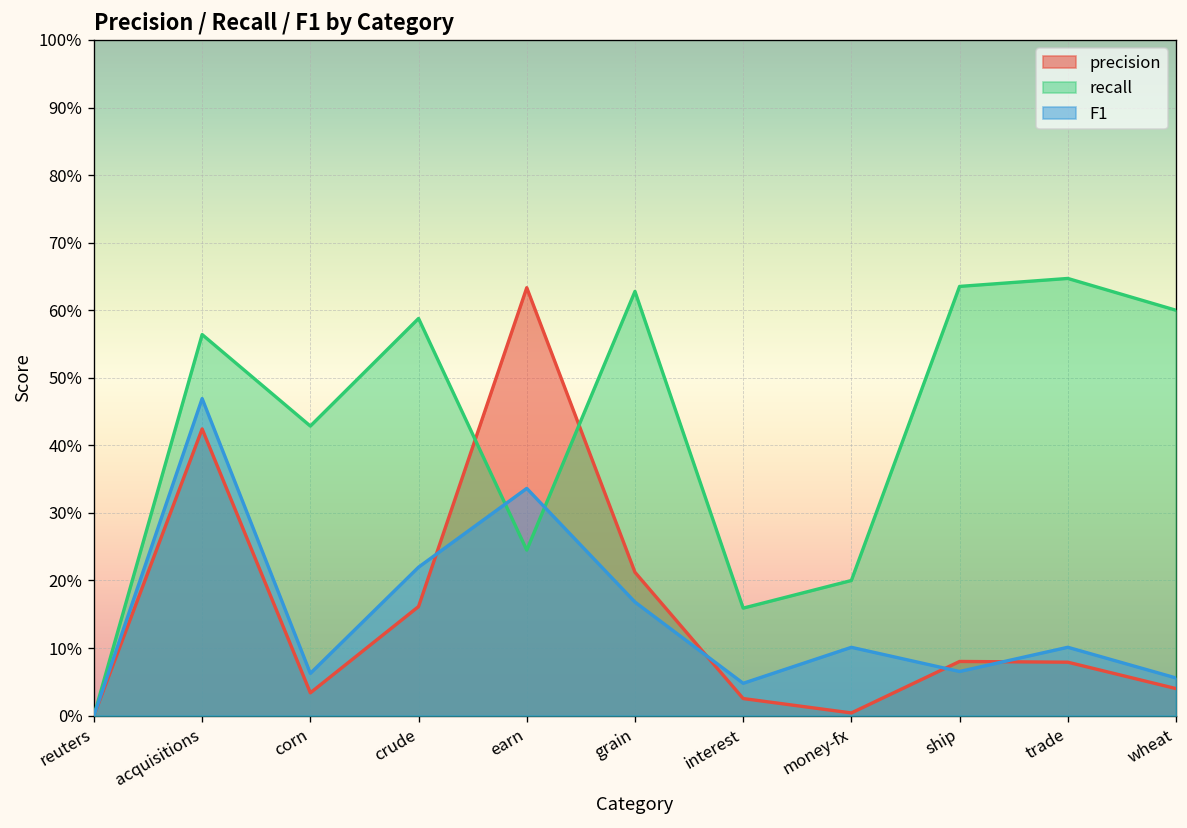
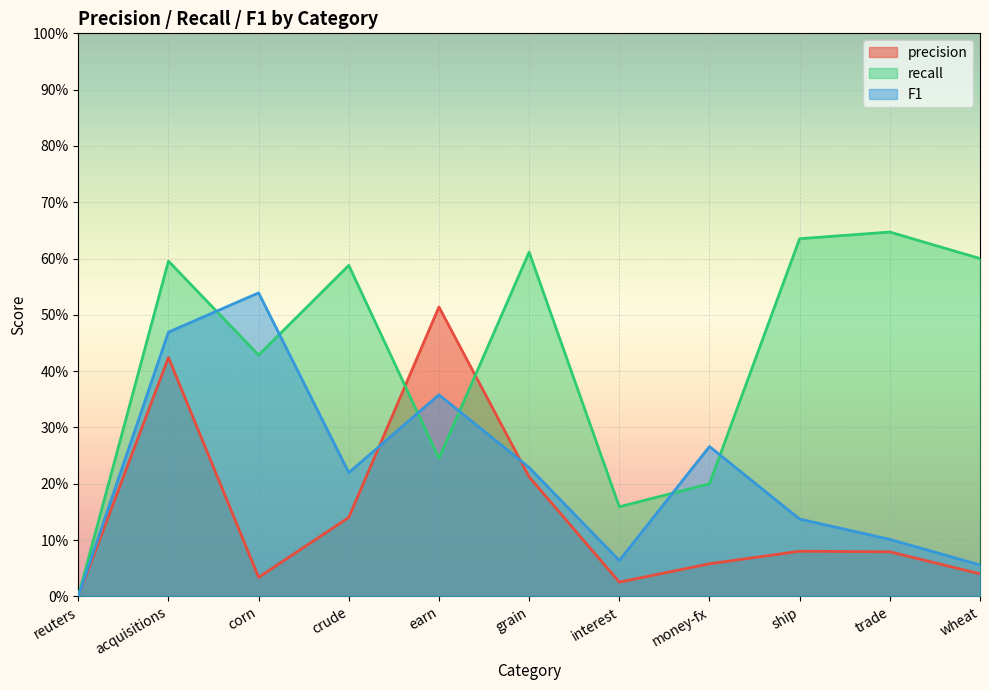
recall, acquisitions: 56% -> 60%
F1, corn: 6% -> 54%
precision, crude: 16% -> 14%
precision, earn: 63% -> 51%
F1, earn: 34% -> 36%
recall, grain: 63% -> 61%
F1, grain: 17% -> 23%
F1, interest: 5% -> 6%
precision, money-fx: 0% -> 6%
F1, money-fx: 10% -> 27%
F1, ship: 7% -> 14%
